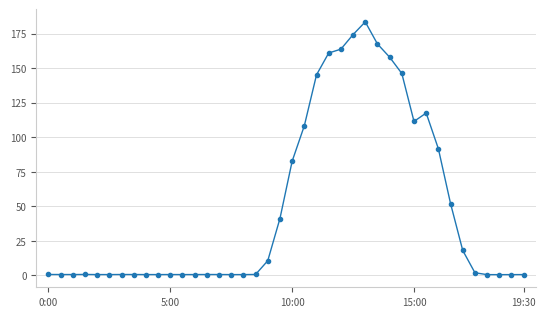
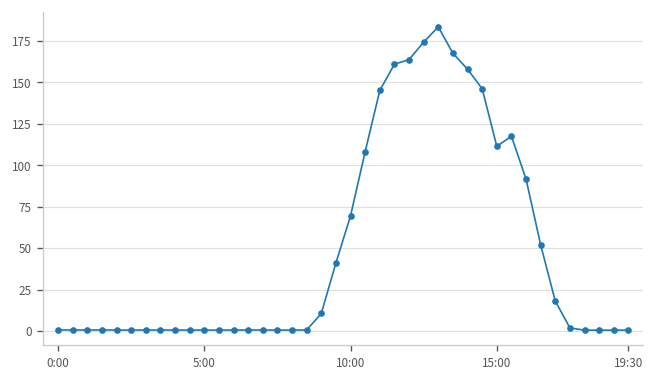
10:00: 83 -> 70
